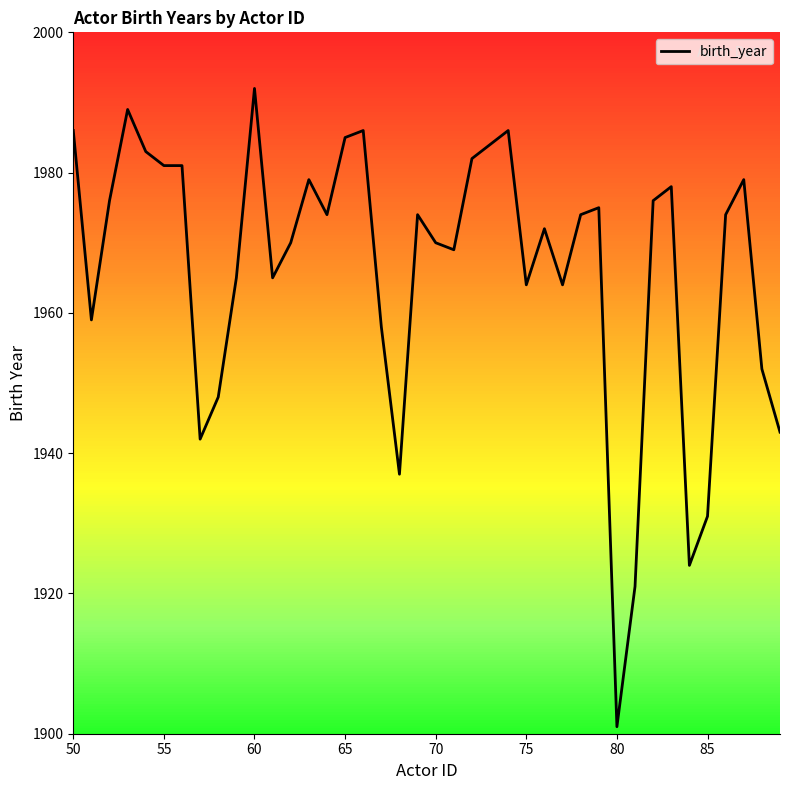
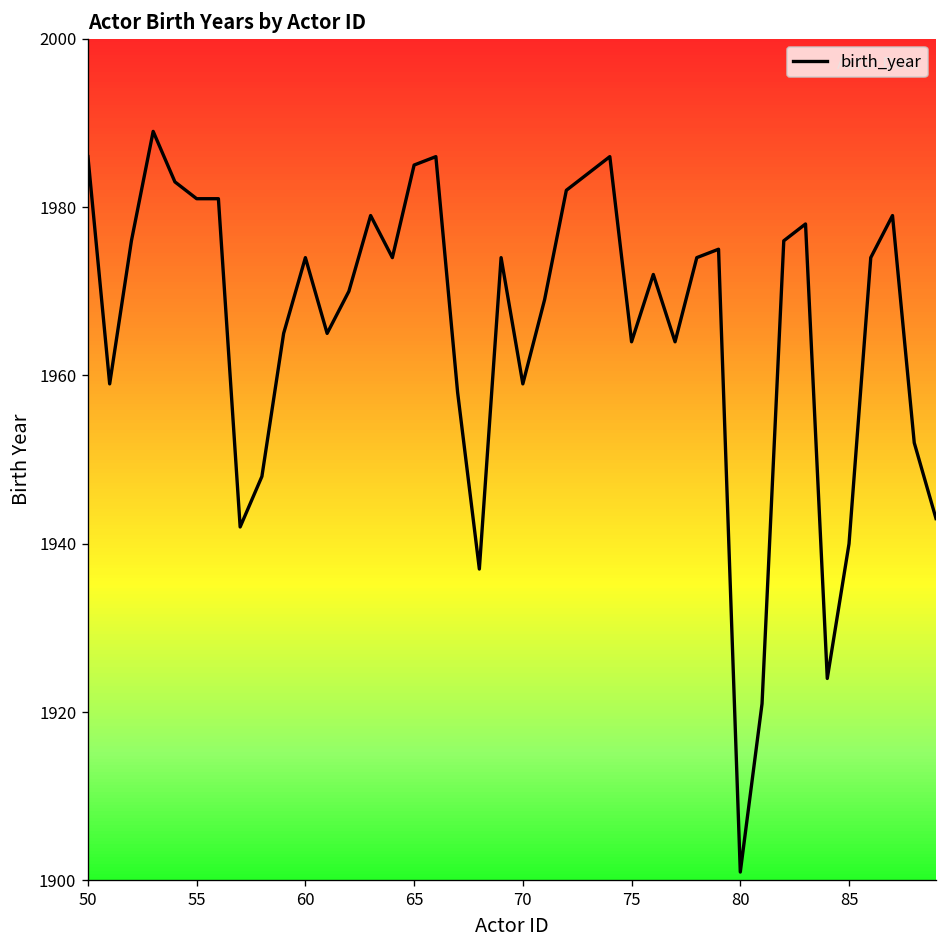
birth_year, 60: 1992 -> 1974
birth_year, 70: 1970 -> 1959
birth_year, 85: 1931 -> 1940
